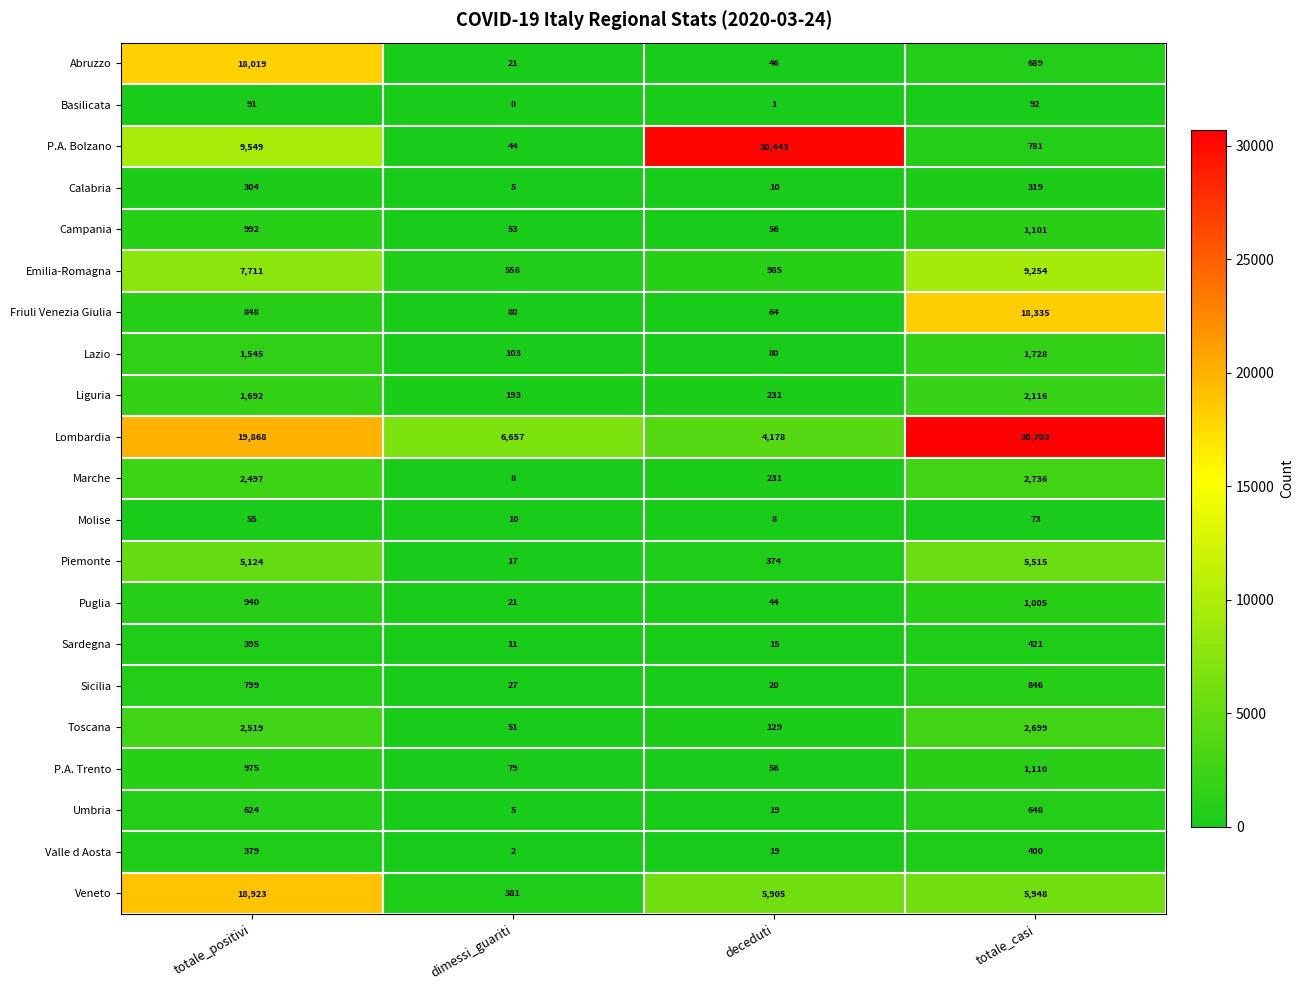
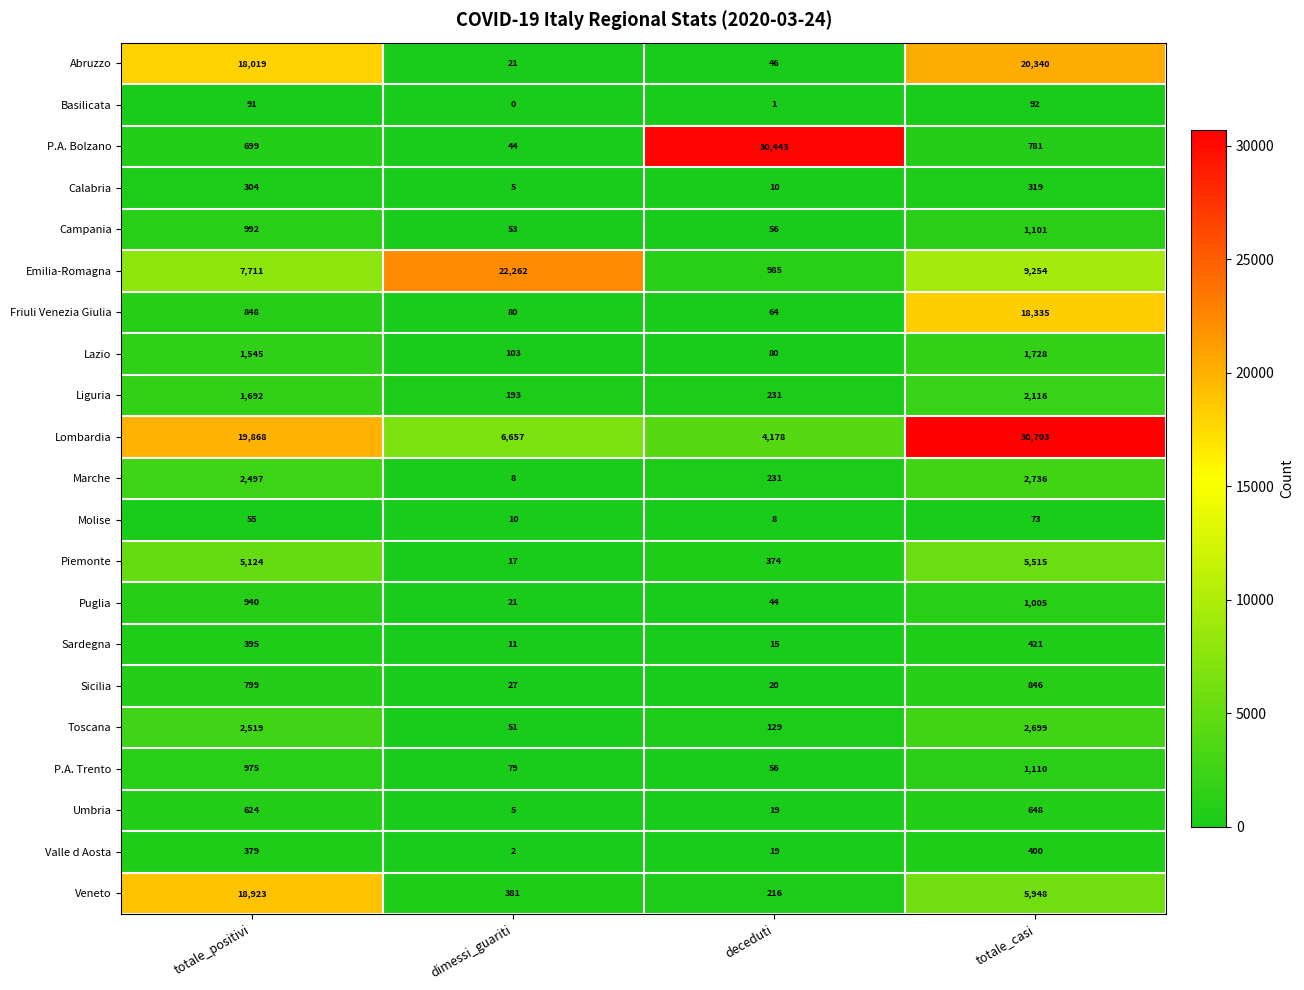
Abruzzo, totale_casi: 689 -> 20,340
P.A. Bolzano, totale_positivi: 9,549 -> 699
Emilia-Romagna, dimessi_guariti: 558 -> 22,262
Veneto, deceduti: 5,905 -> 216
